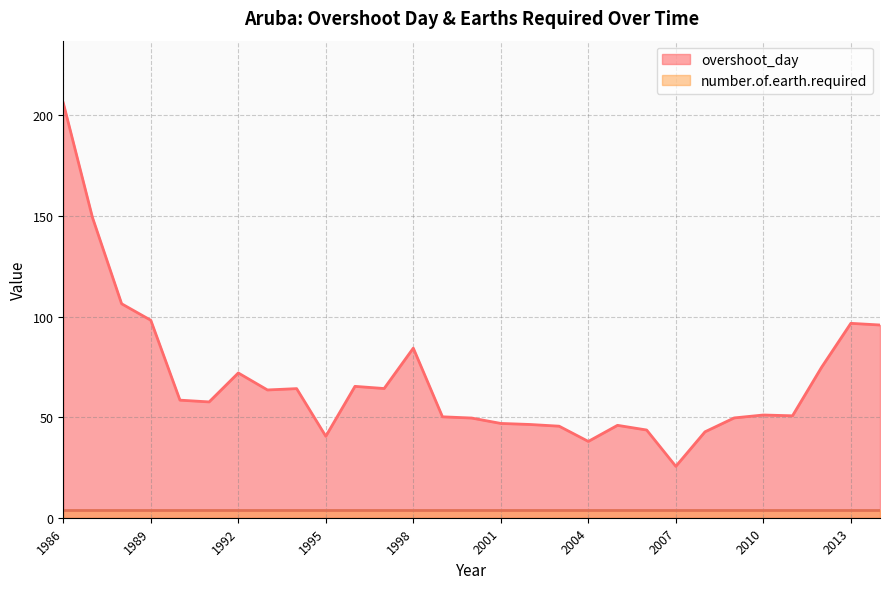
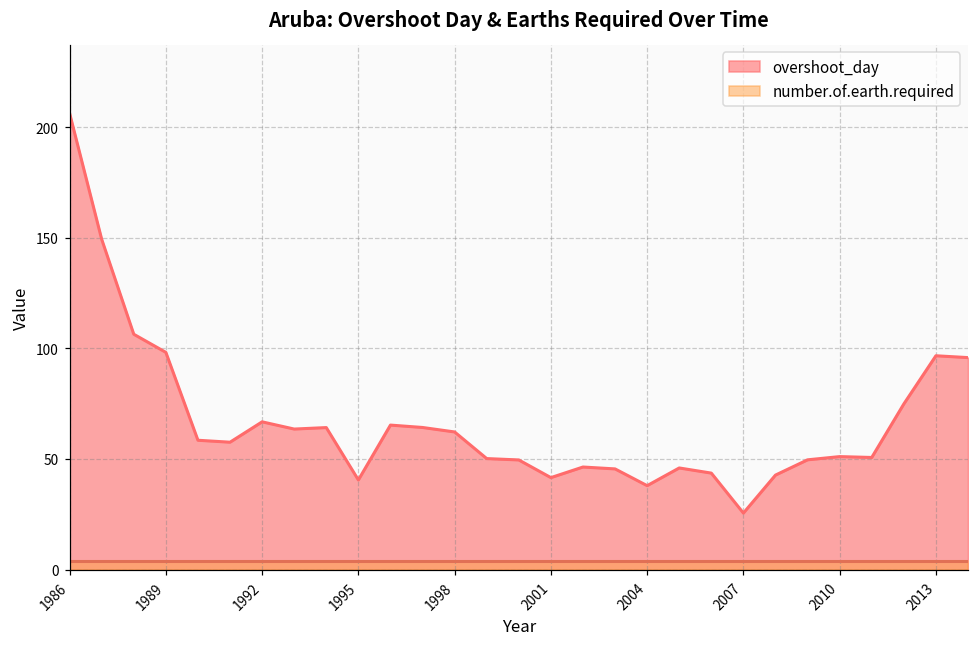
overshoot_day, 1992: 72 -> 67
overshoot_day, 1998: 84 -> 62
overshoot_day, 2001: 47 -> 42
